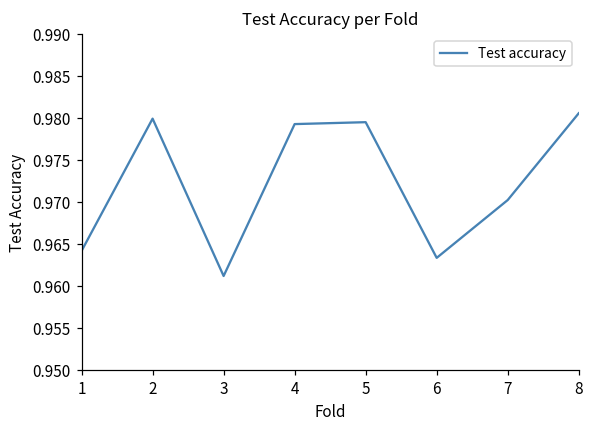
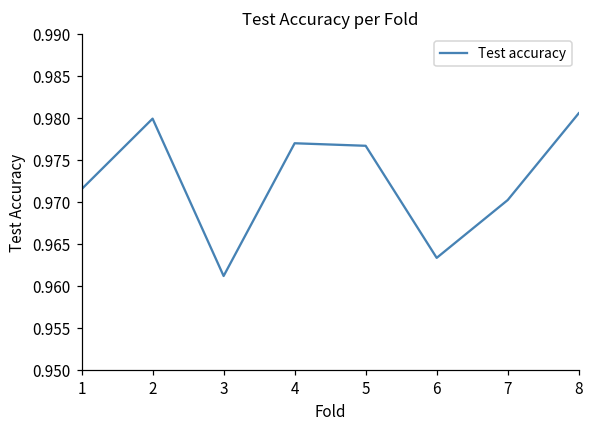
1: 0.964 -> 0.972
4: 0.979 -> 0.977
5: 0.980 -> 0.977
